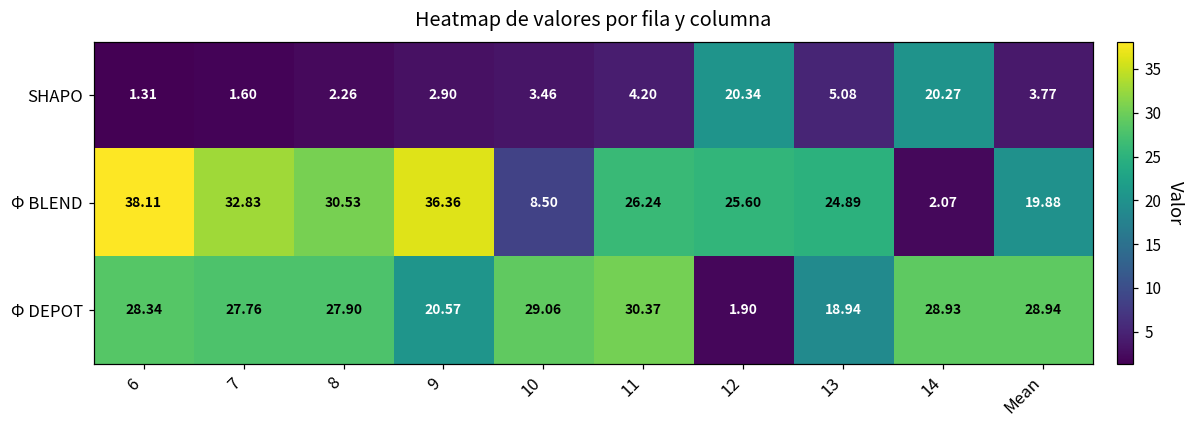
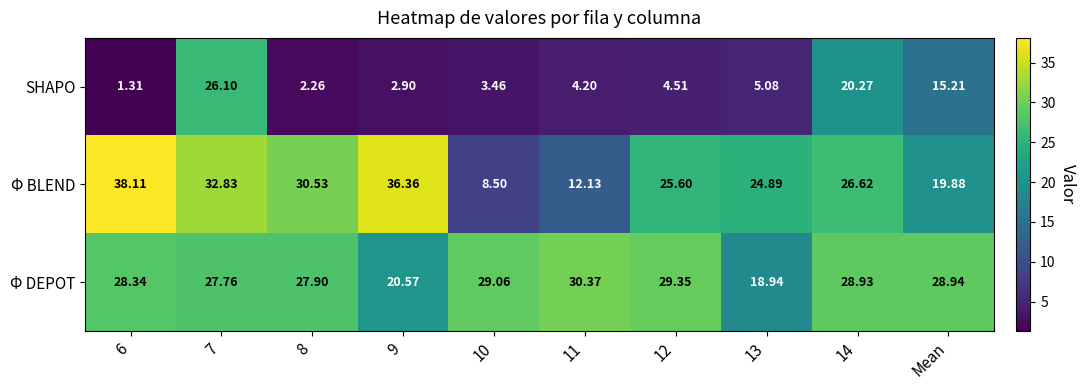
SHAPO, 7: 1.60 -> 26.10
SHAPO, 12: 20.34 -> 4.51
SHAPO, Mean: 3.77 -> 15.21
Φ BLEND, 11: 26.24 -> 12.13
Φ BLEND, 14: 2.07 -> 26.62
Φ DEPOT, 12: 1.90 -> 29.35
